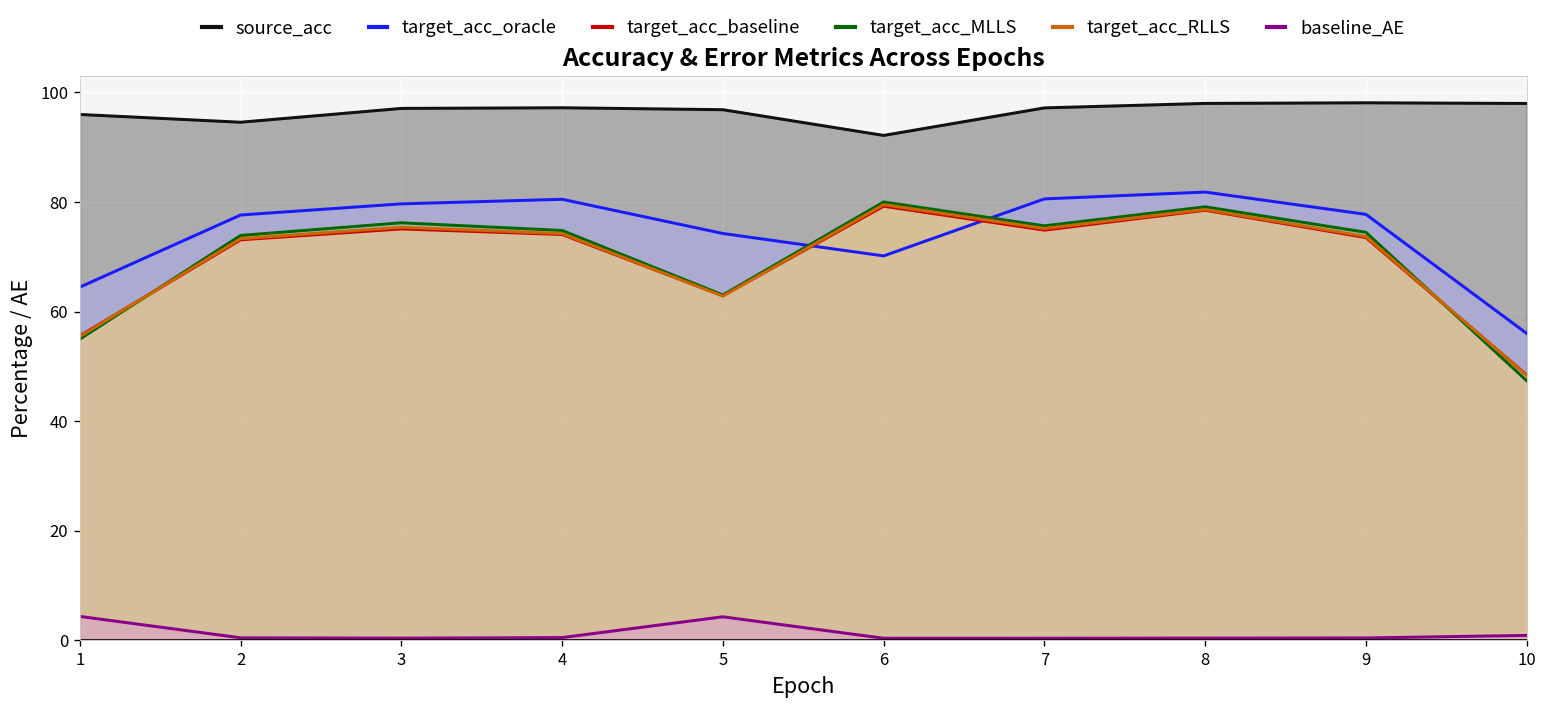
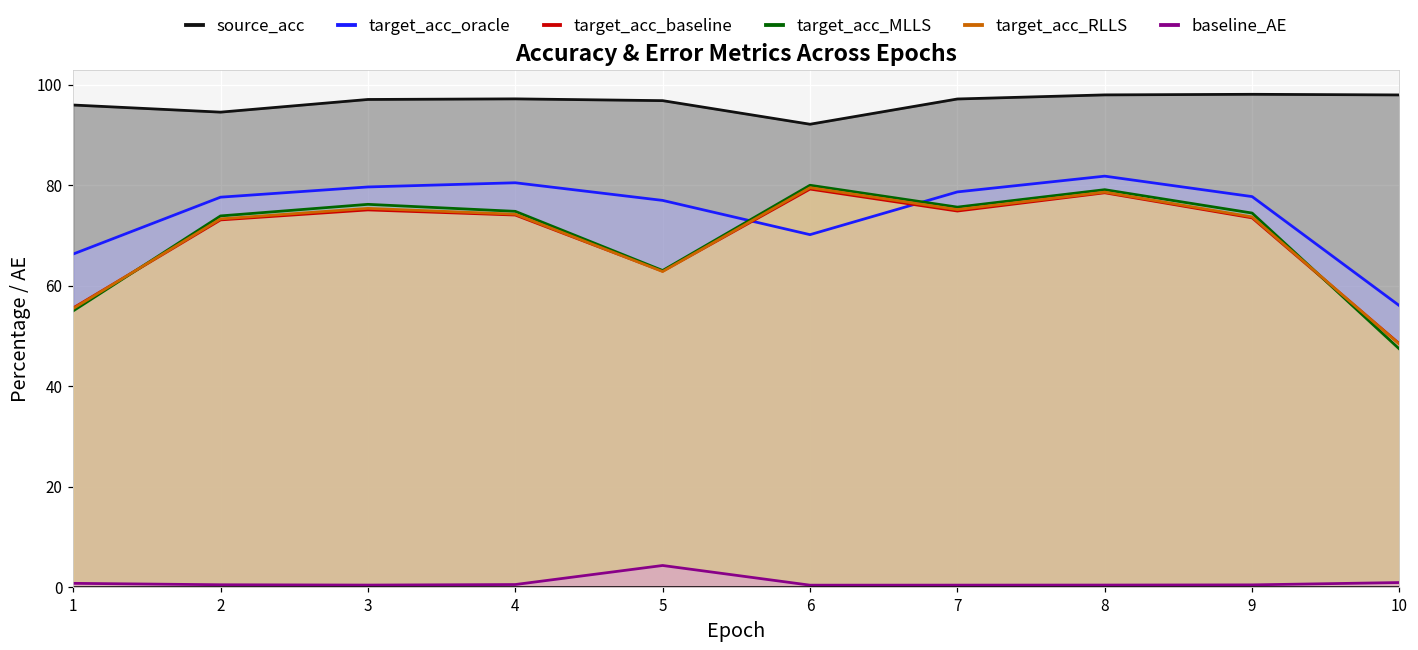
target_acc_oracle, 1: 64 -> 66
baseline_AE, 1: 4 -> 1
target_acc_oracle, 5: 74 -> 77
target_acc_oracle, 7: 81 -> 79
